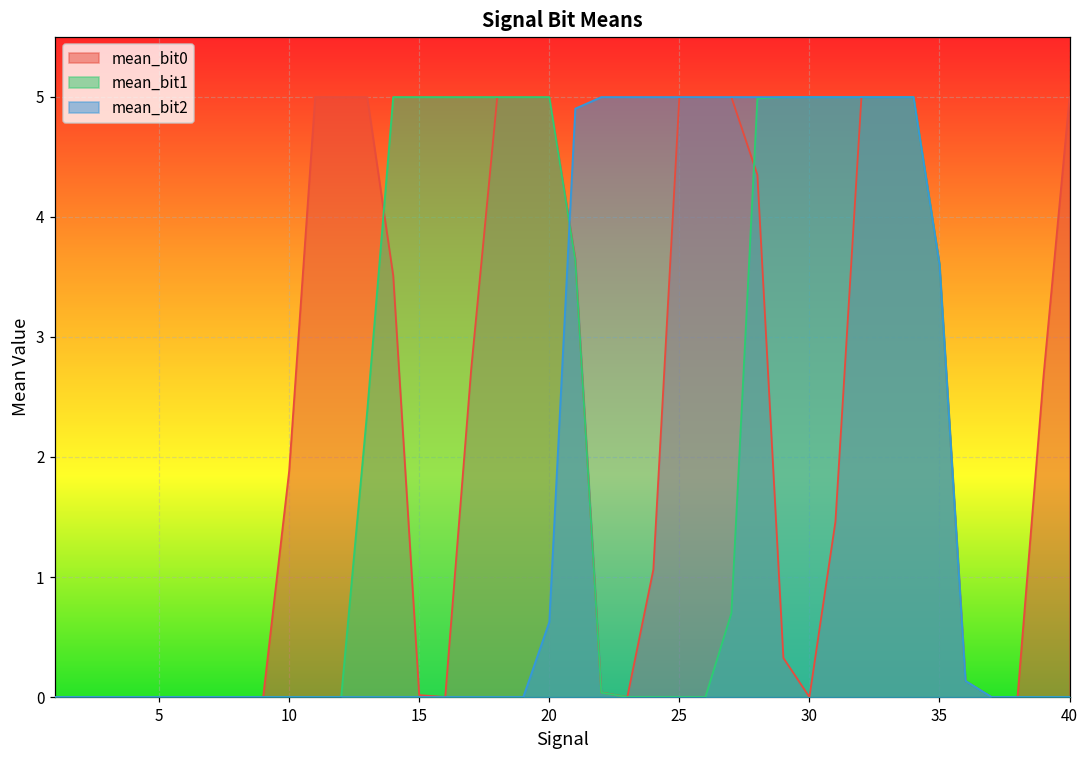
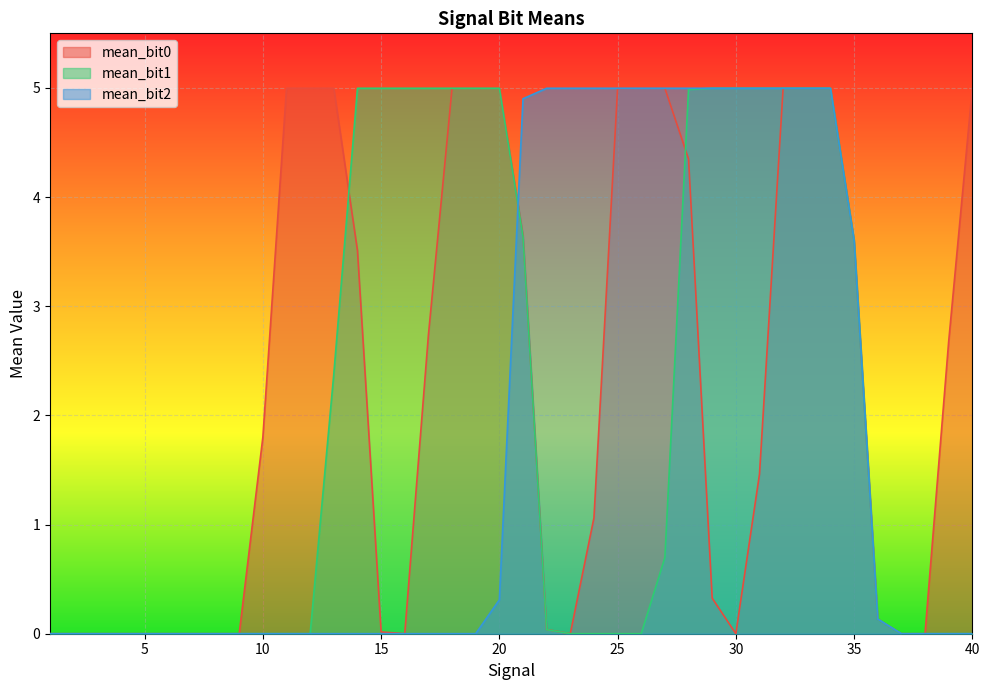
mean_bit0, 10: 1.88 -> 1.80
mean_bit2, 20: 0.63 -> 0.31
